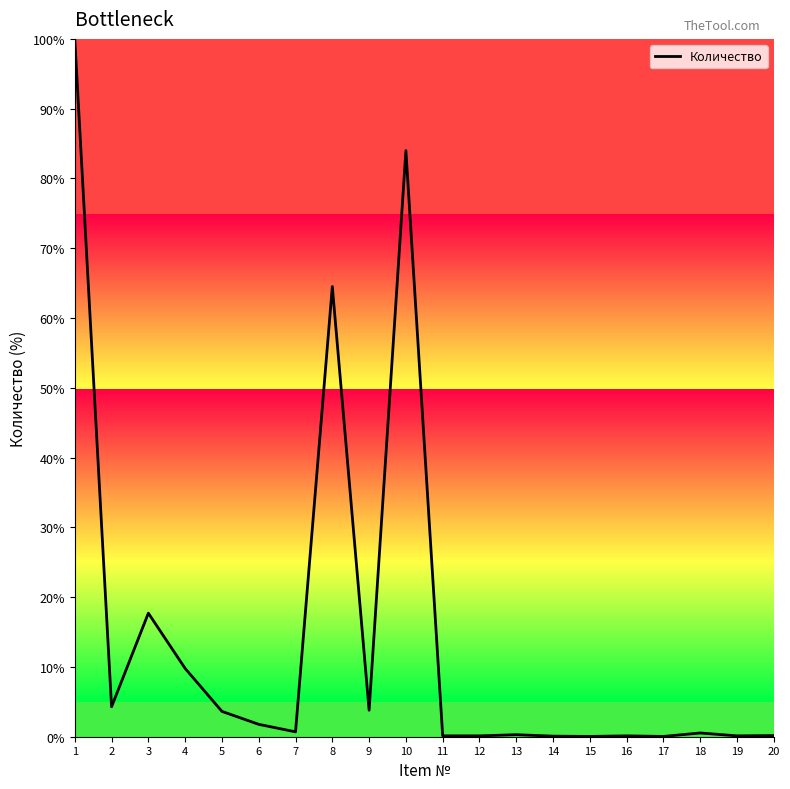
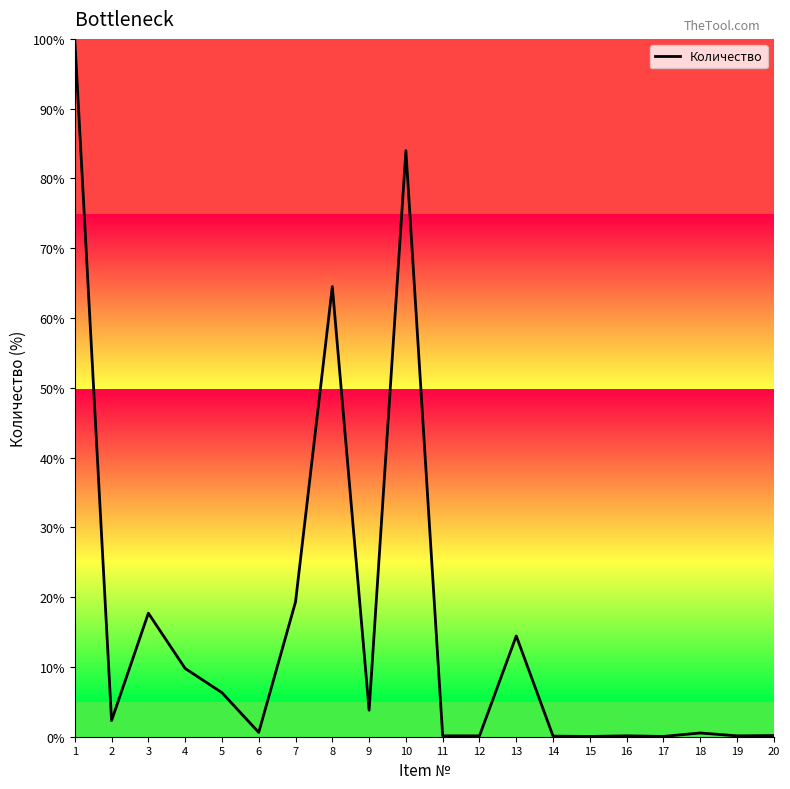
Количество, 2: 4% -> 2%
Количество, 5: 4% -> 6%
Количество, 6: 2% -> 1%
Количество, 7: 1% -> 19%
Количество, 13: 0% -> 14%
